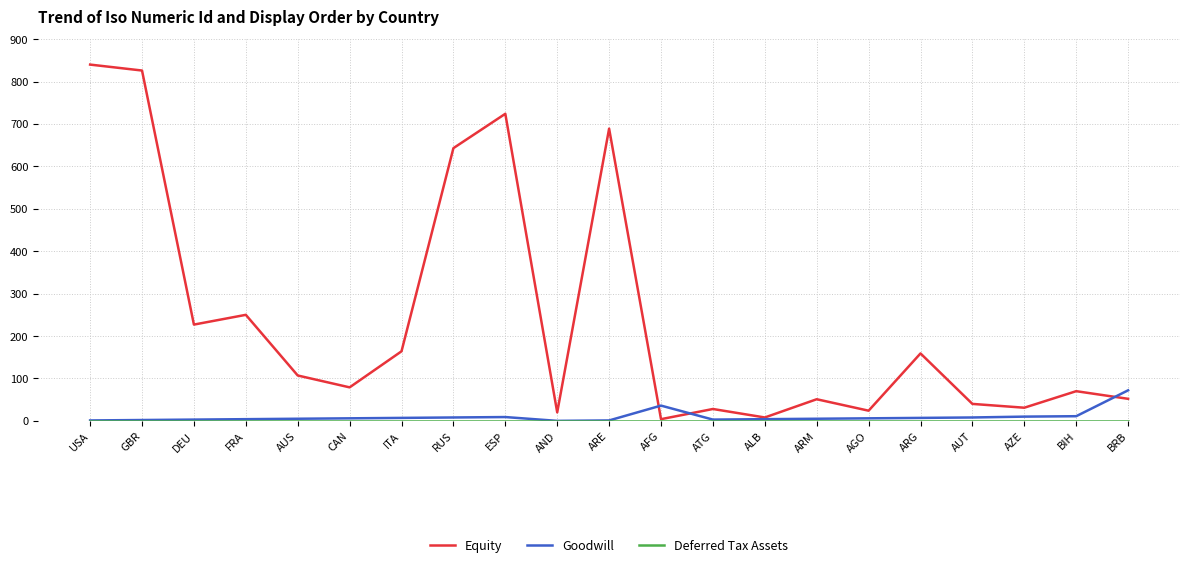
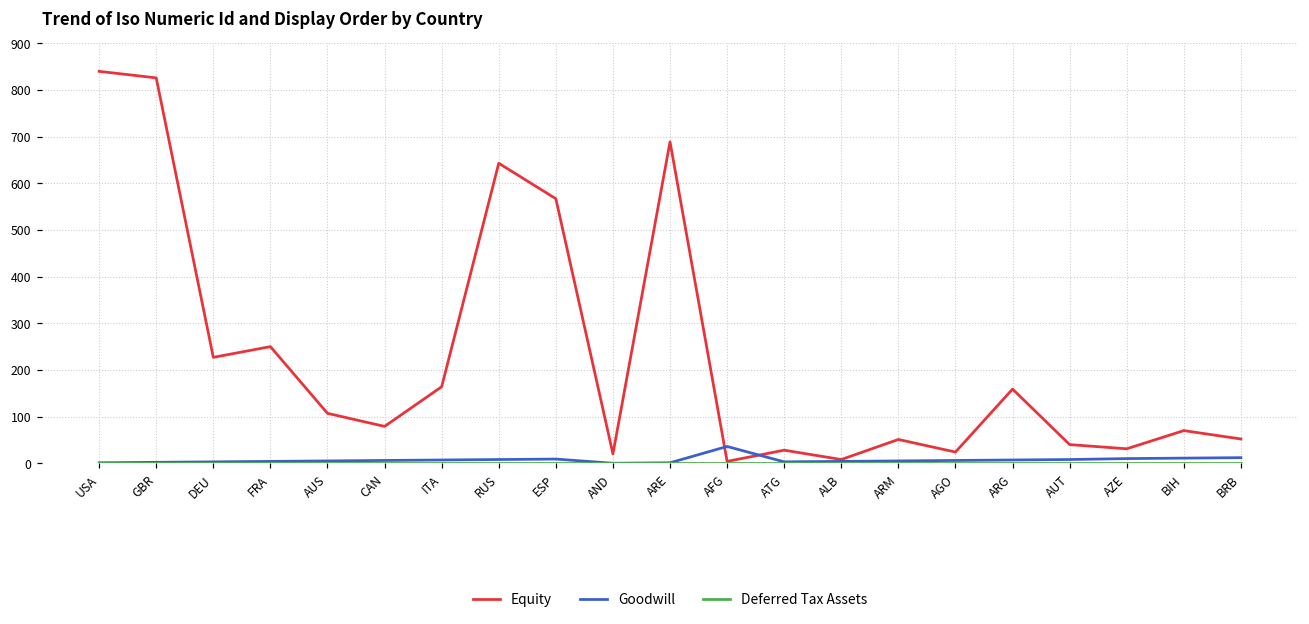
Equity, ESP: 720 -> 570
Goodwill, BRB: 70 -> 10
